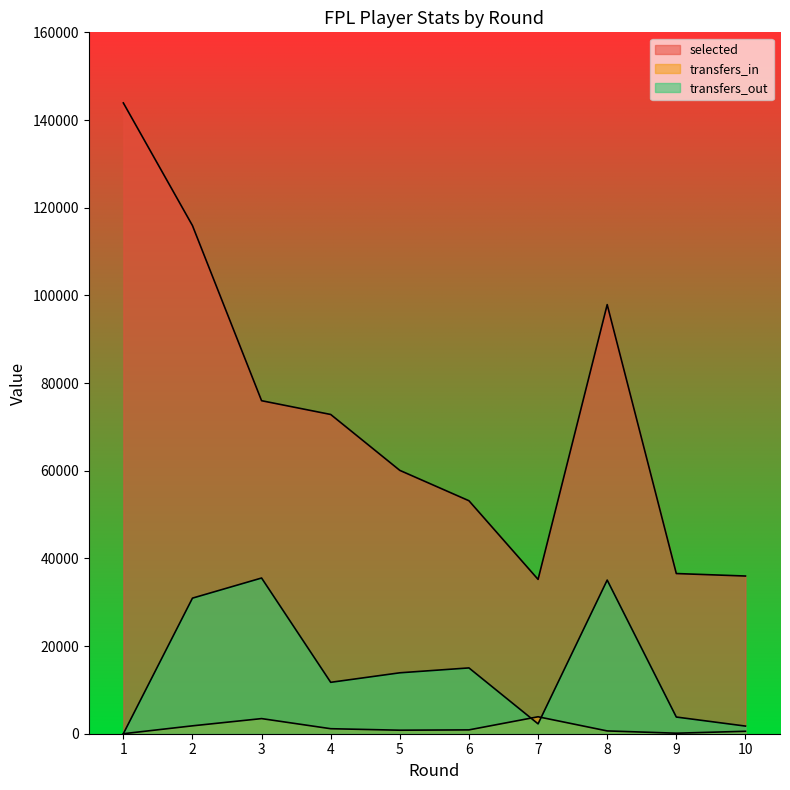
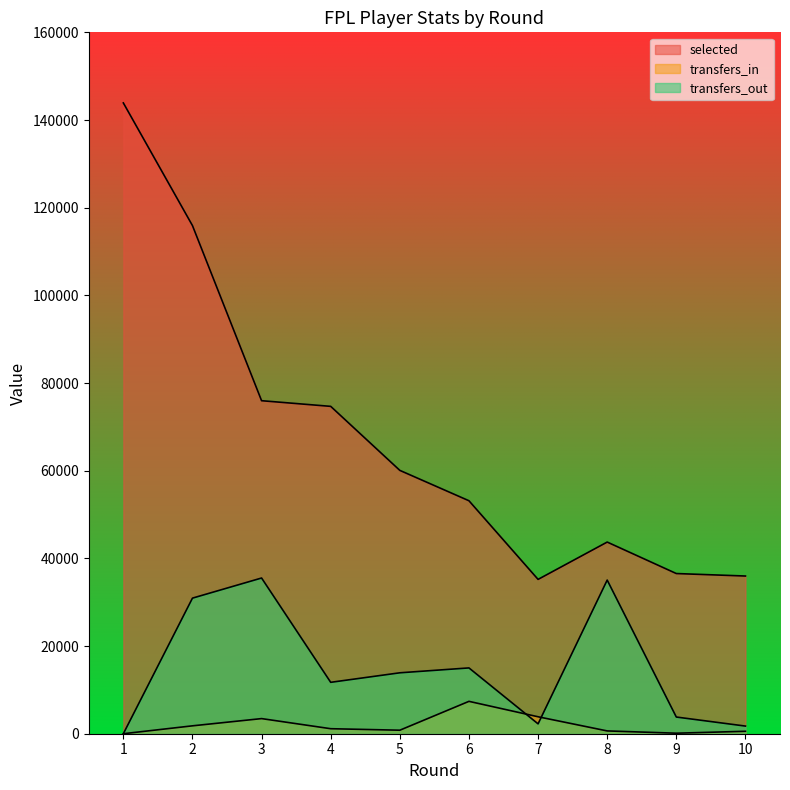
selected, 4: 73000 -> 75000
transfers_in, 6: 1000 -> 7000
selected, 8: 98000 -> 44000
